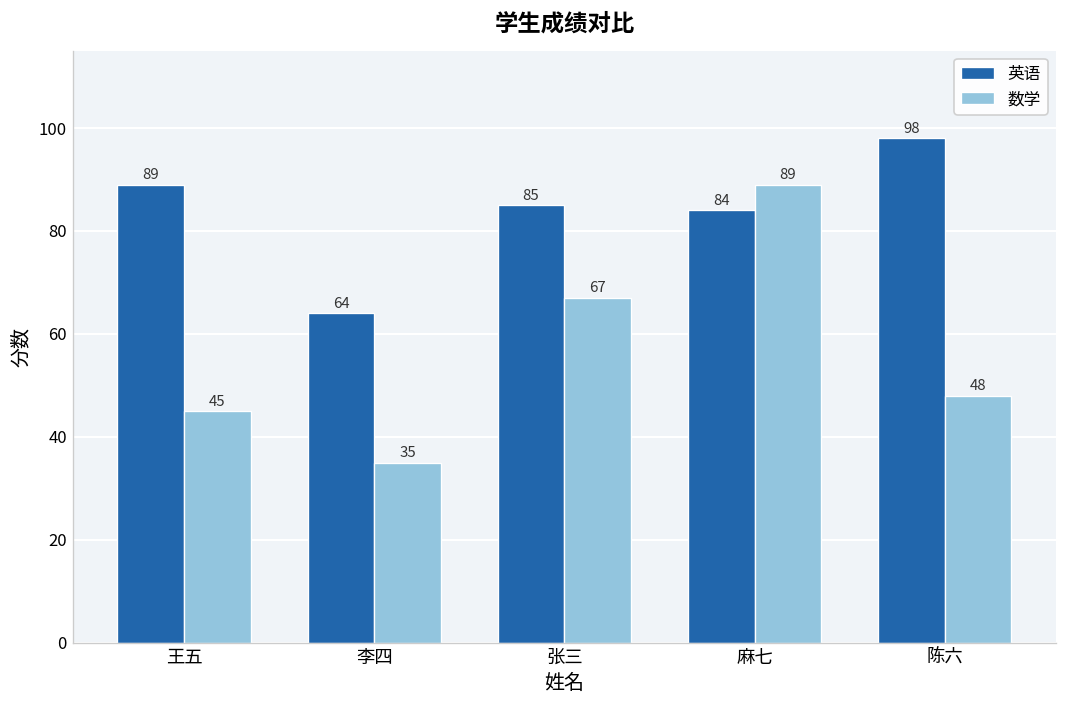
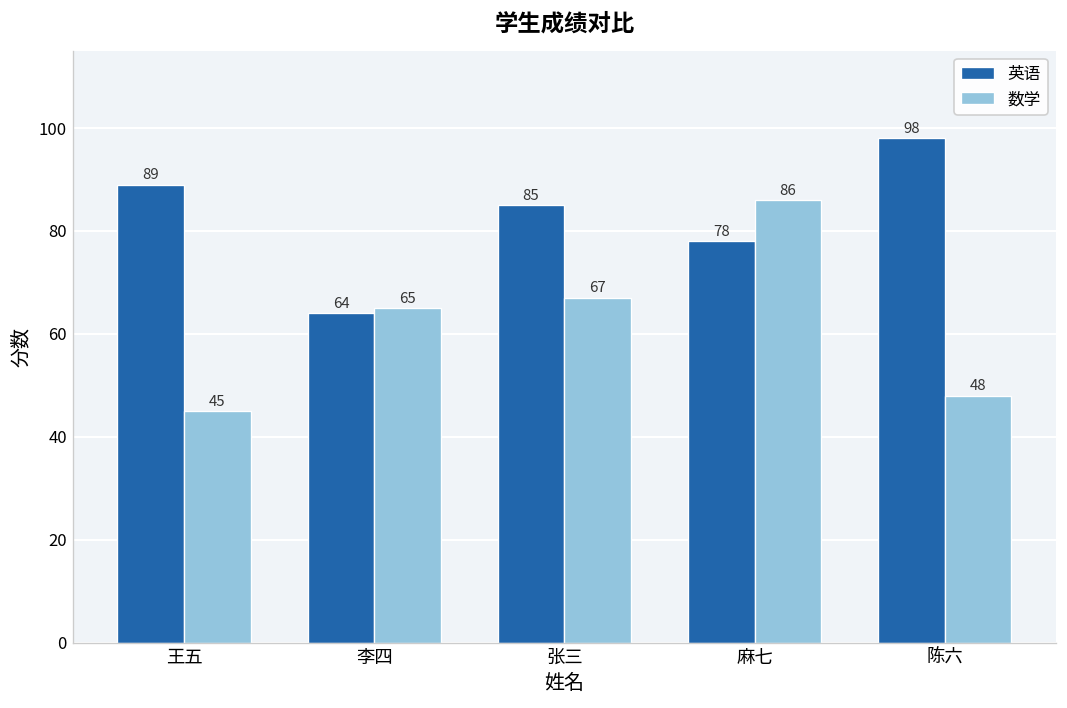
数学, 李四: 35 -> 65
英语, 麻七: 84 -> 78
数学, 麻七: 89 -> 86
